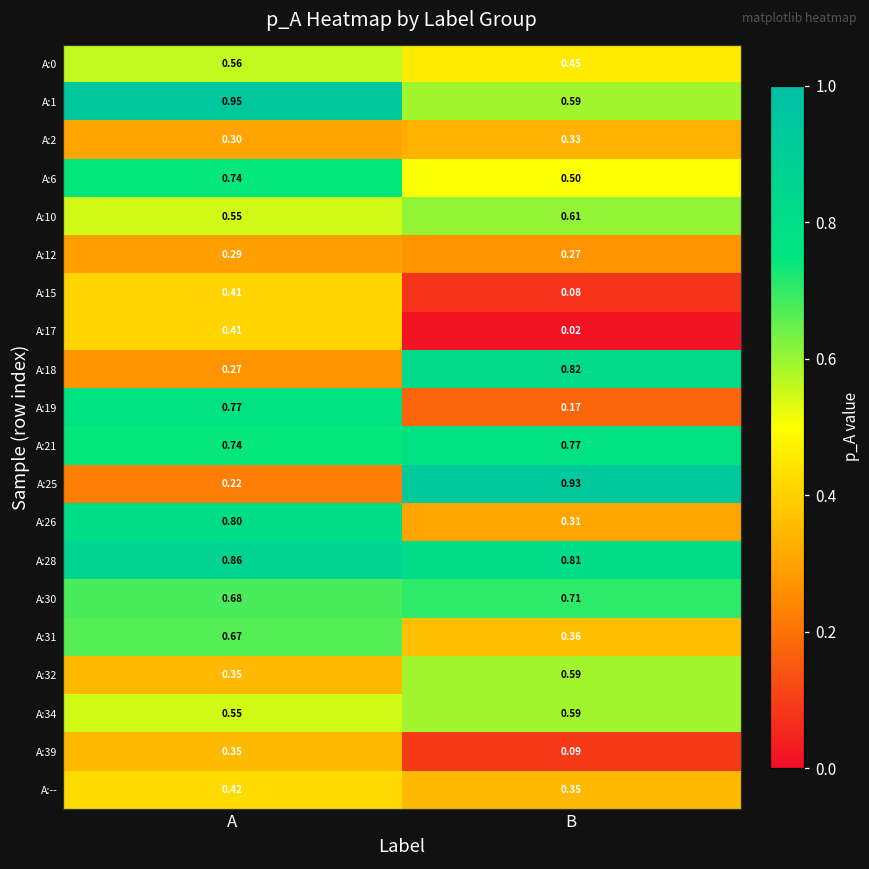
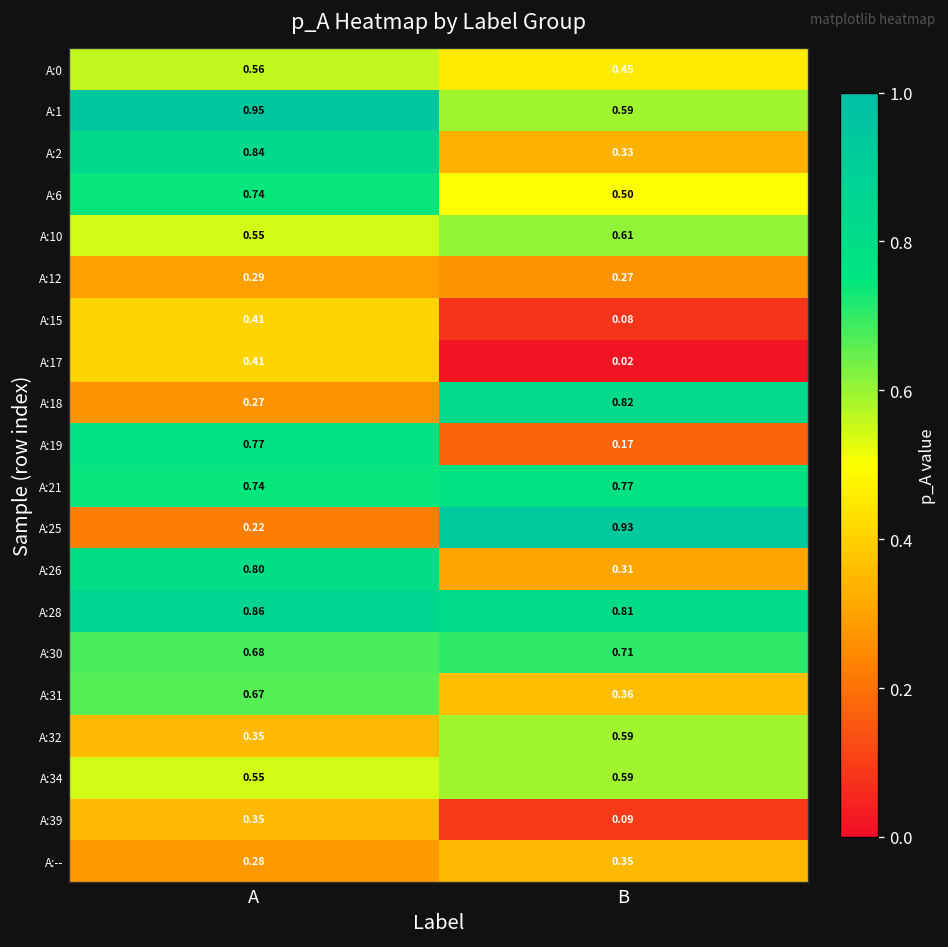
A:2, A: 0.30 -> 0.84
A:--, A: 0.42 -> 0.28
